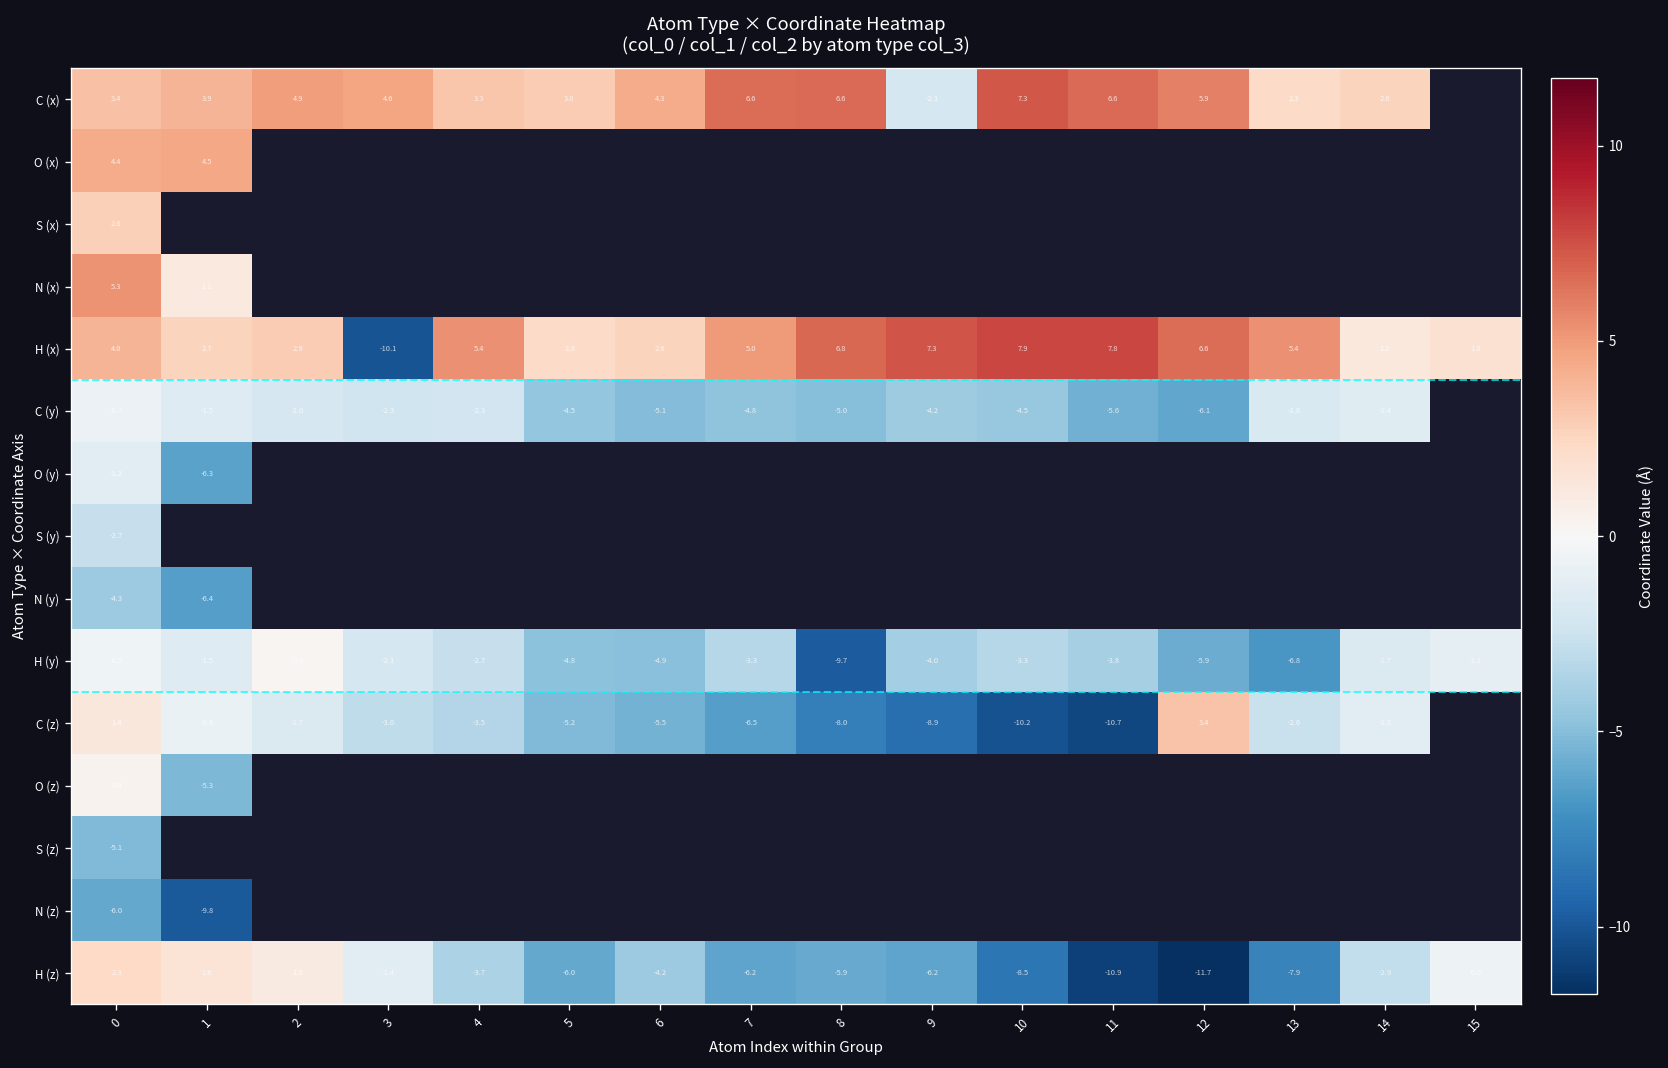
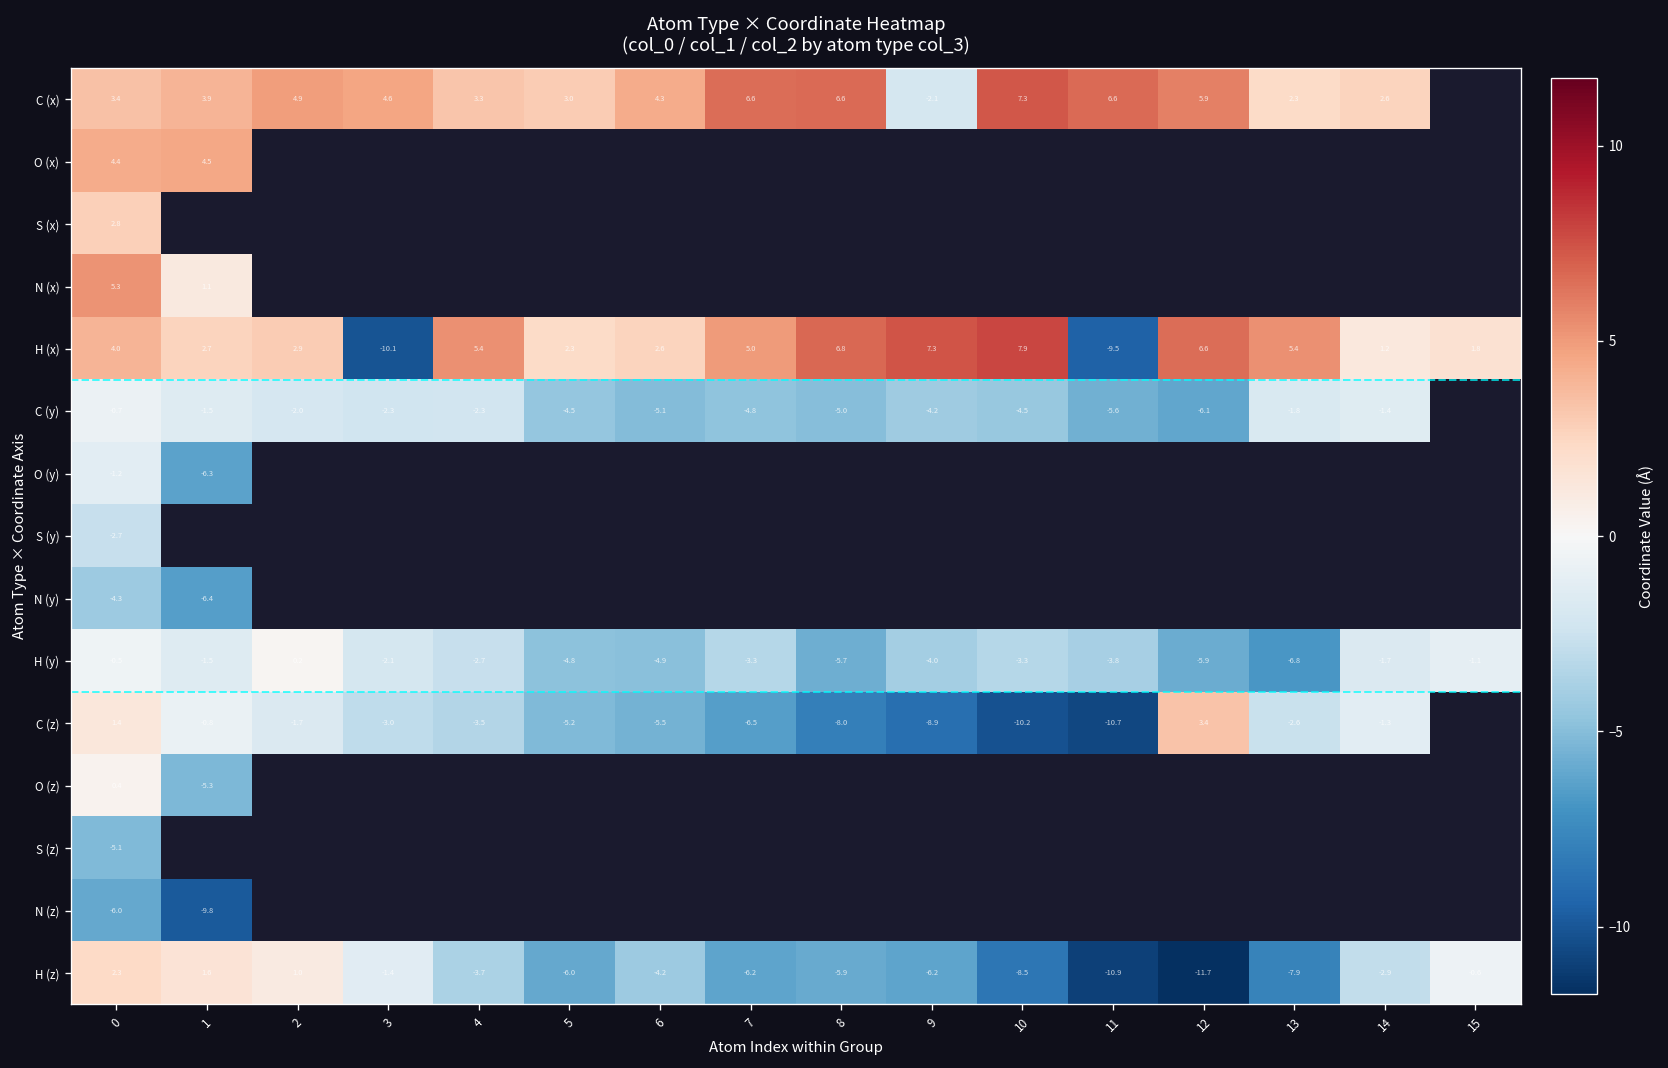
H (x), 11: 7.8 -> -9.5
H (y), 8: -9.7 -> -5.7
